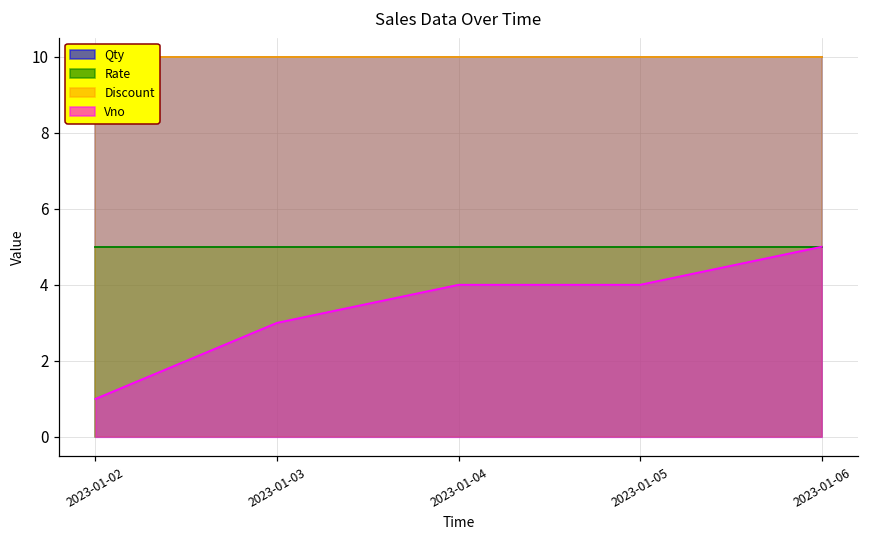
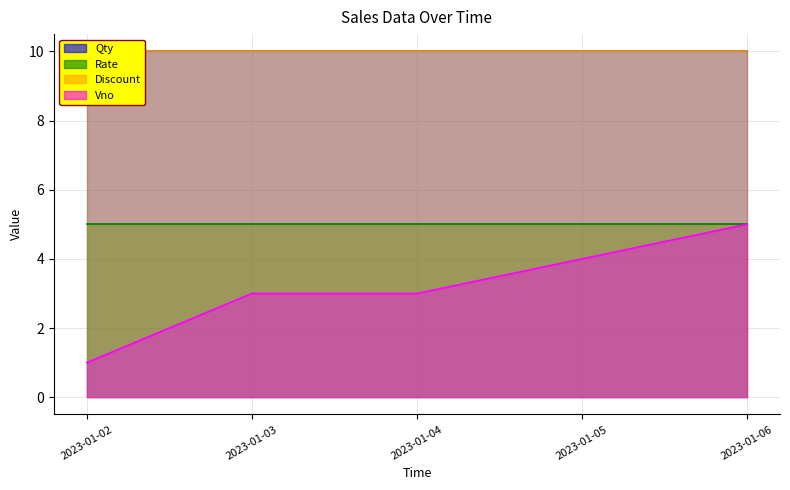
Vno, 2023-01-04: 4 -> 3
